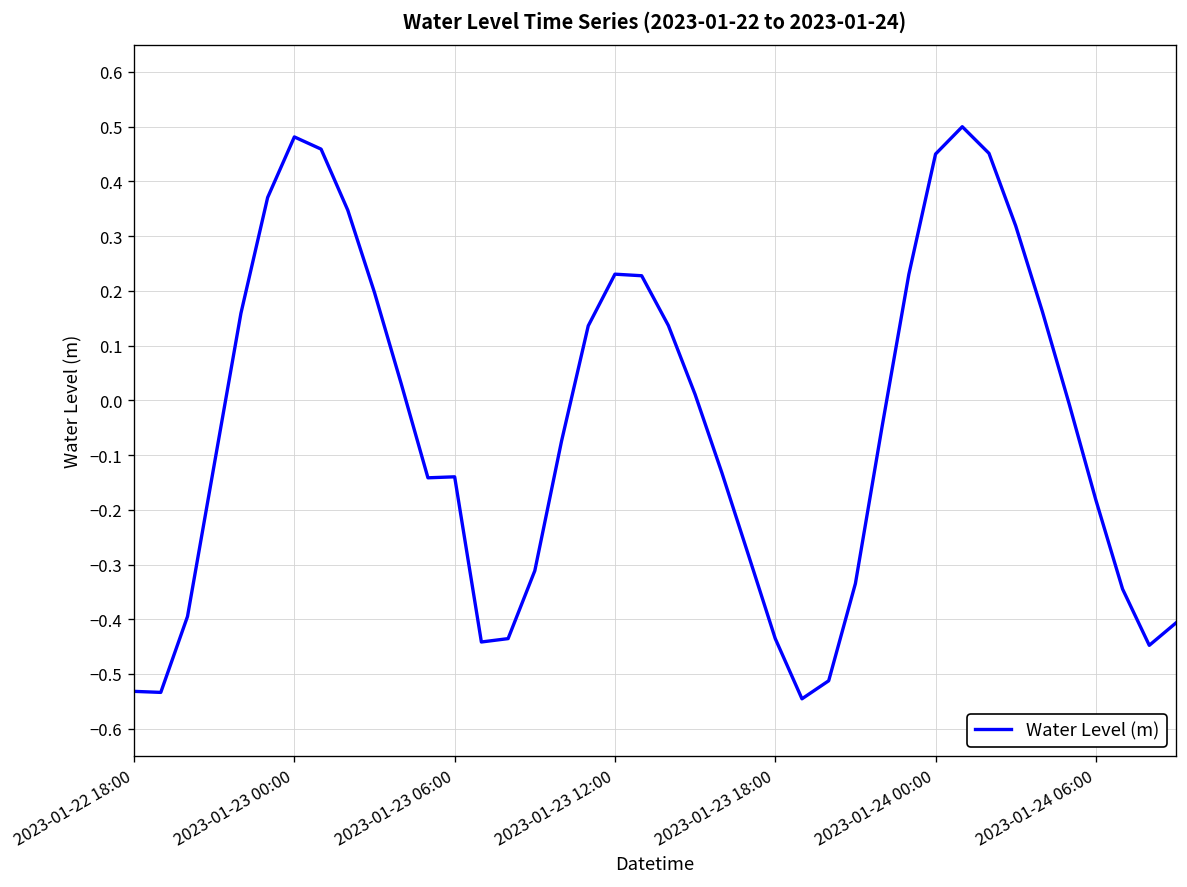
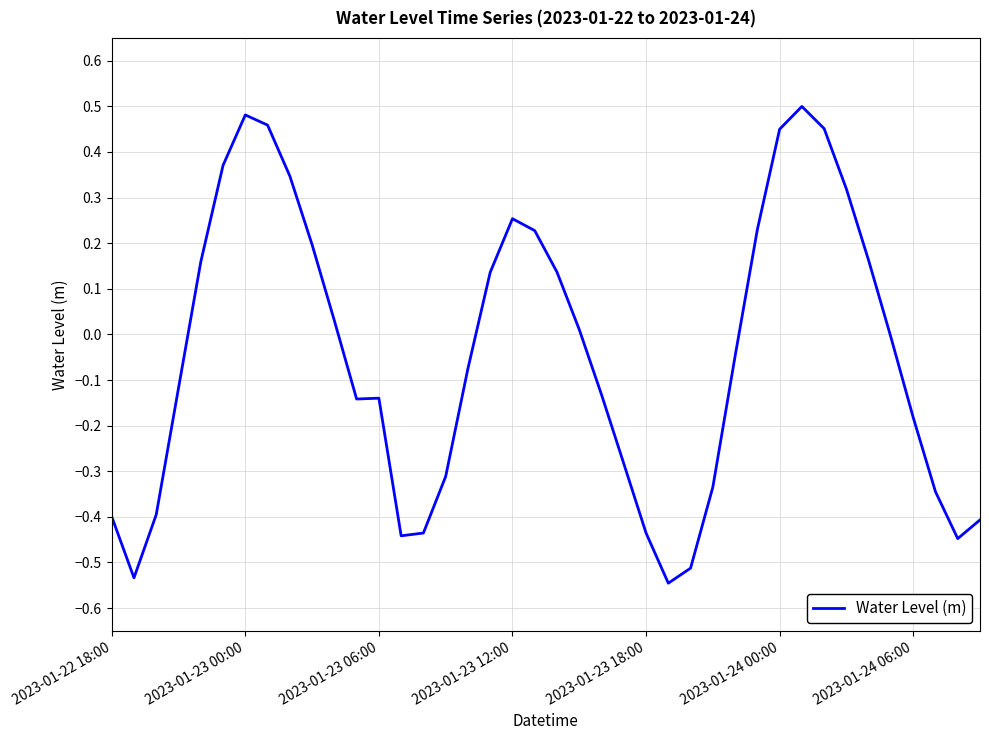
2023-01-22 18:00: -0.53 -> -0.40
2023-01-23 12:00: 0.23 -> 0.25
